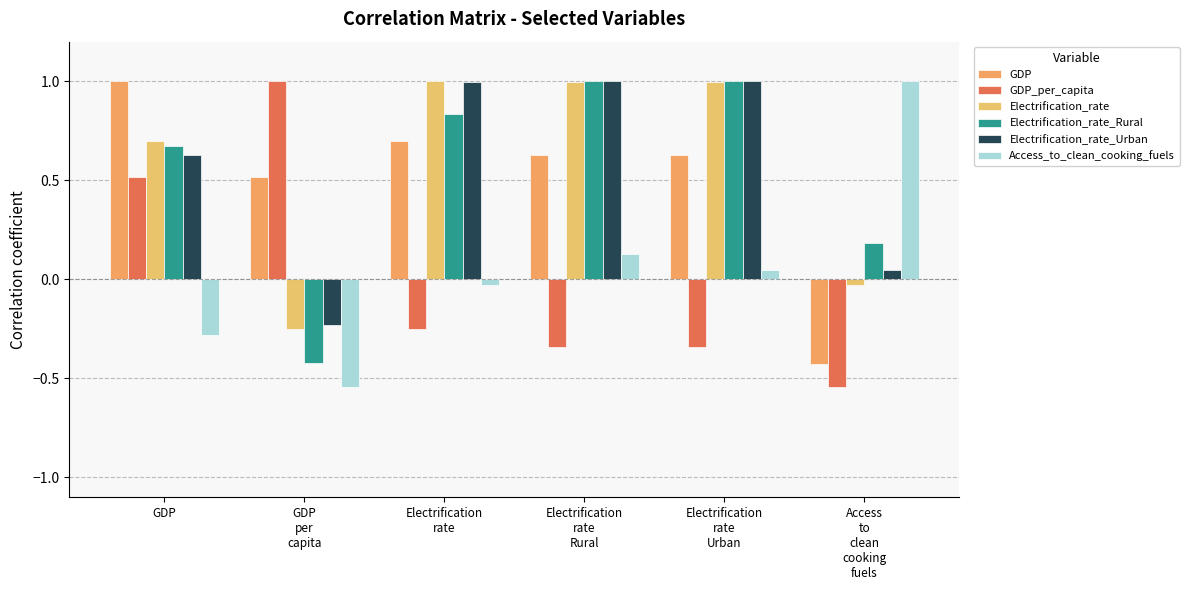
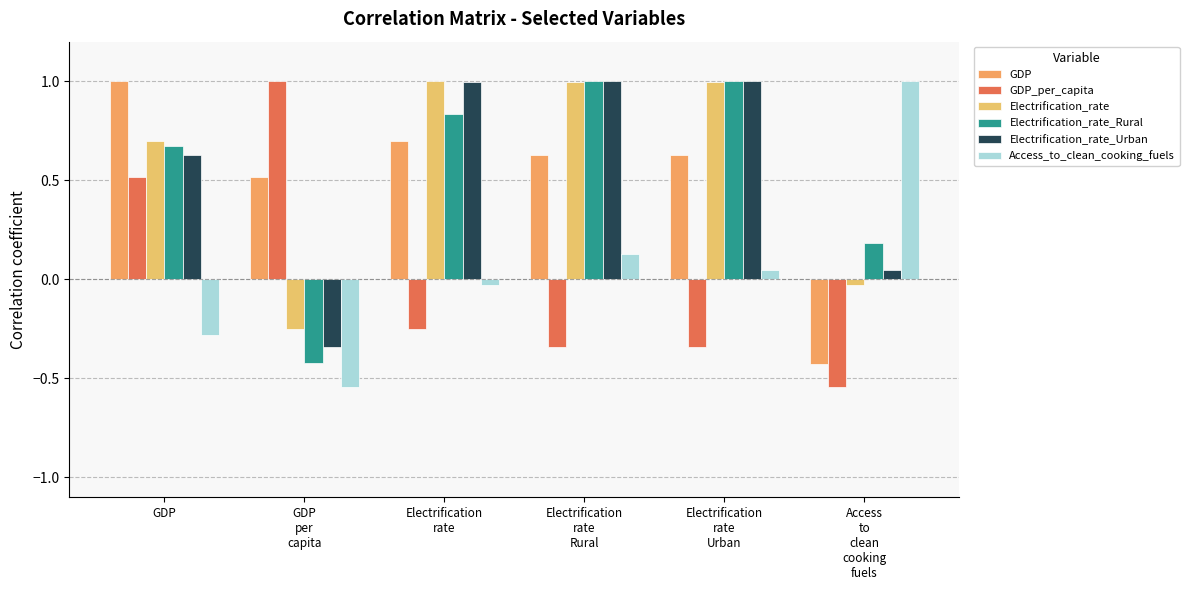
Electrification_rate_Urban, GDP per capita: -0.23 -> -0.34
